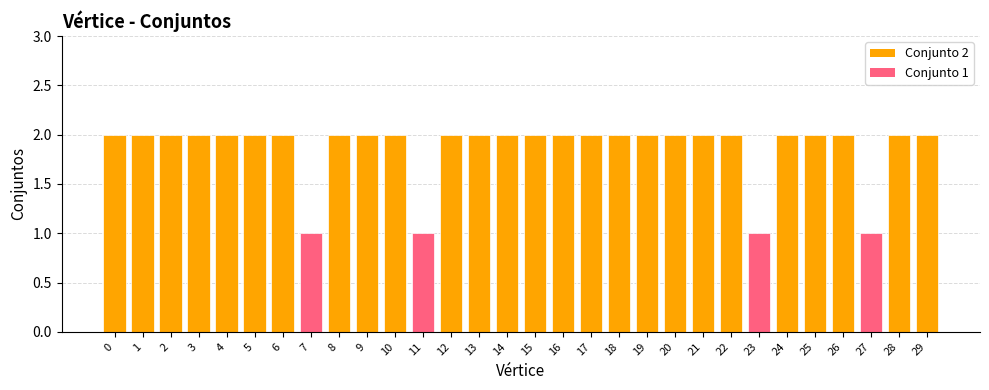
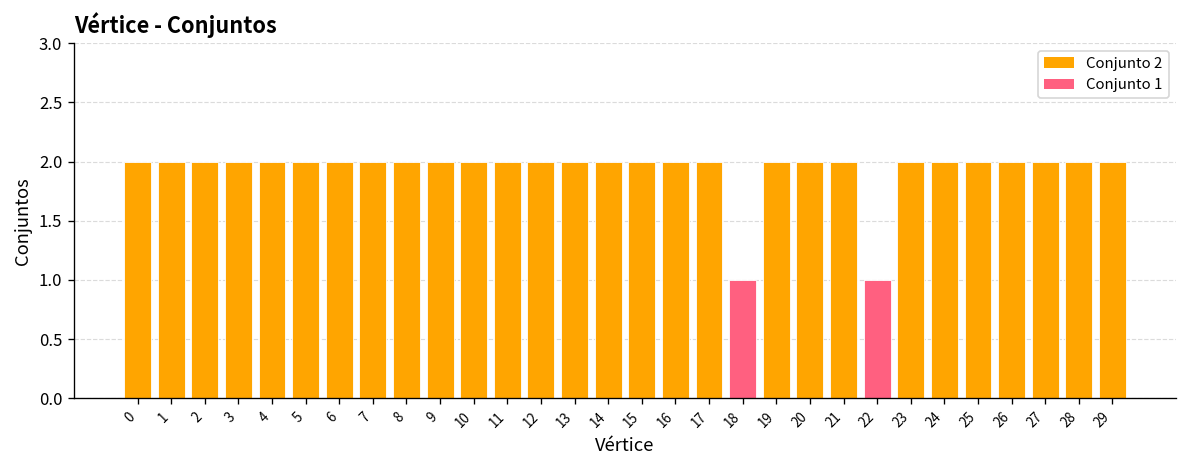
7: 1 -> 2
11: 1 -> 2
18: 2 -> 1
22: 2 -> 1
23: 1 -> 2
27: 1 -> 2
